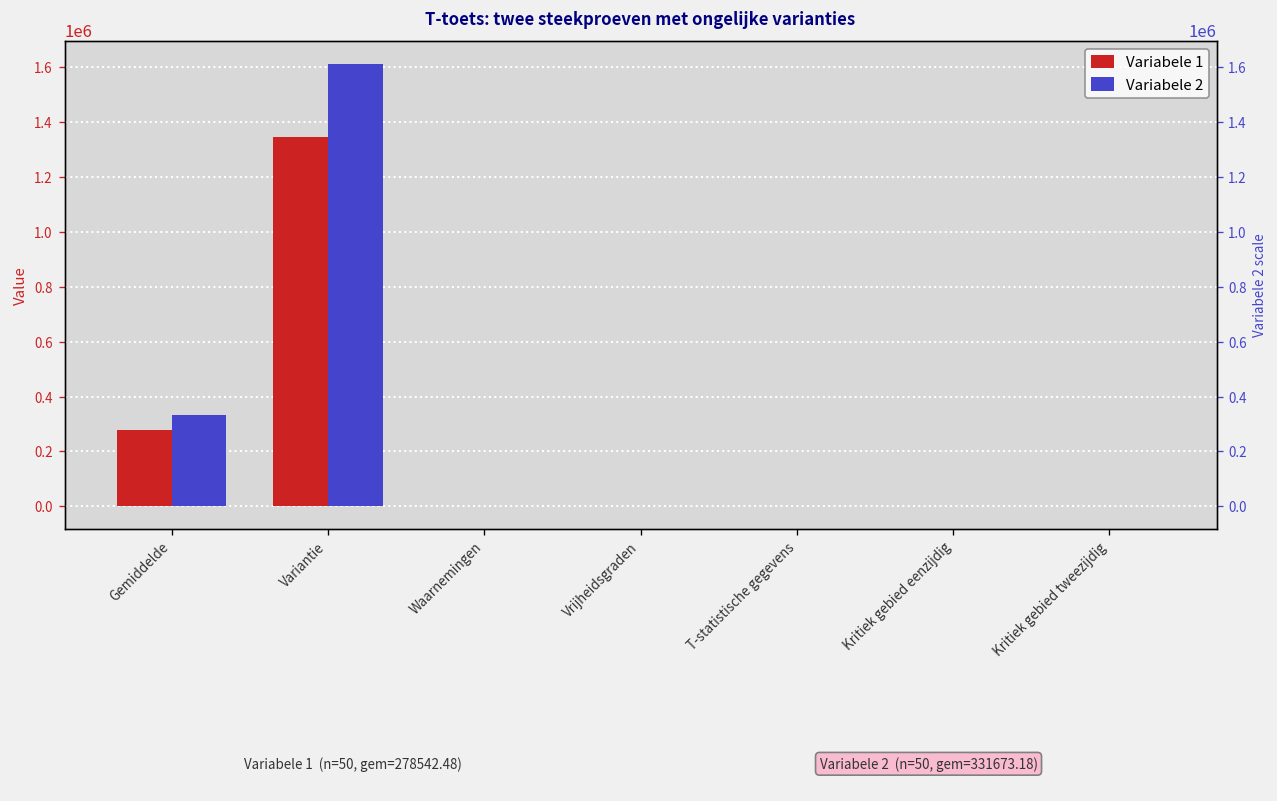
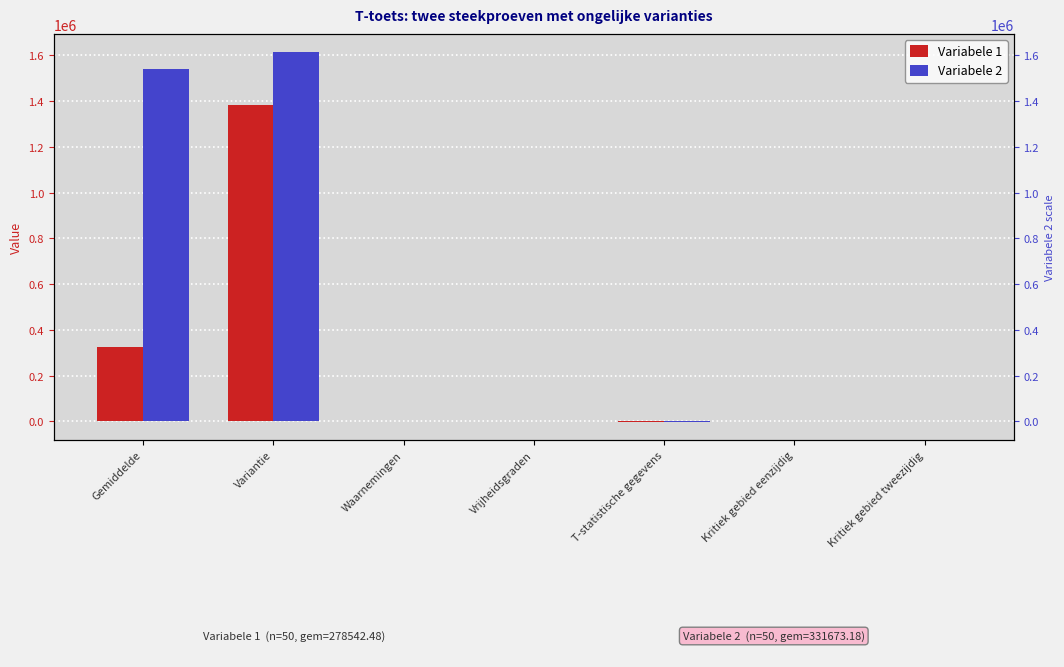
Variabele 1, Gemiddelde: 280000 -> 320000
Variabele 2, Gemiddelde: 330000 -> 1540000
Variabele 1, Variantie: 1340000 -> 1380000
